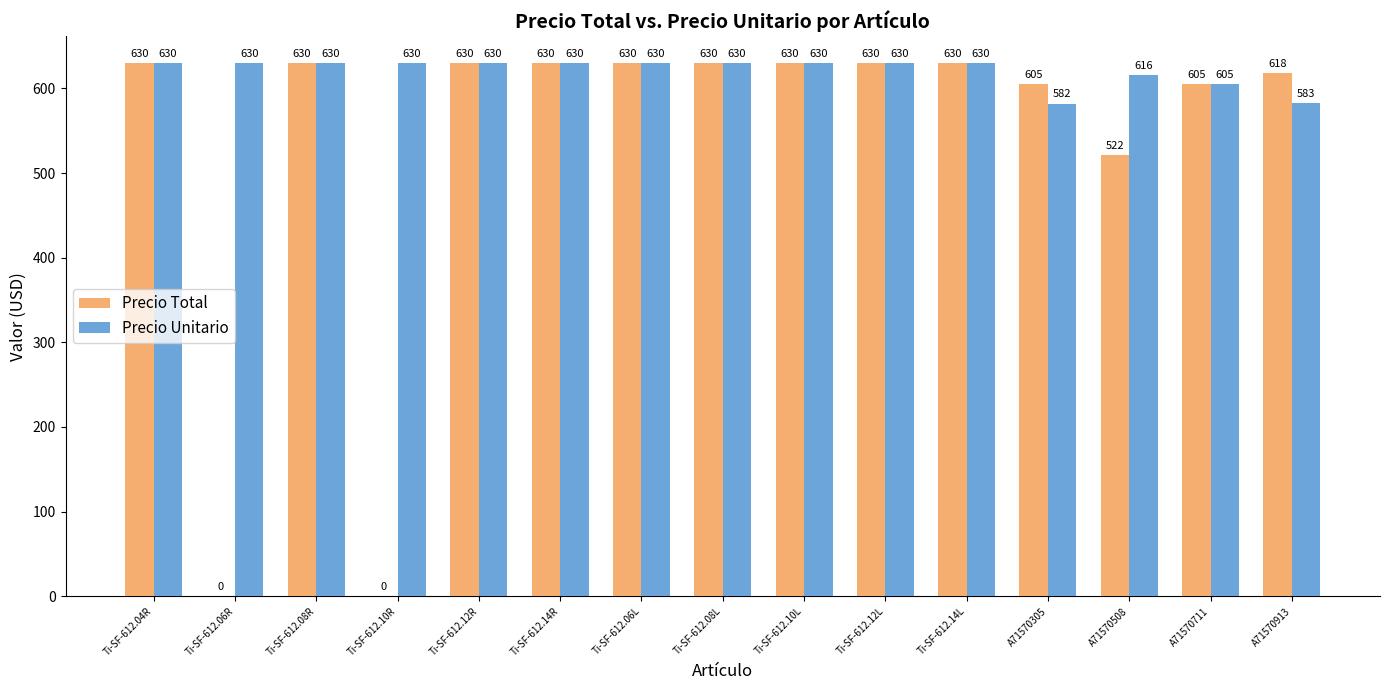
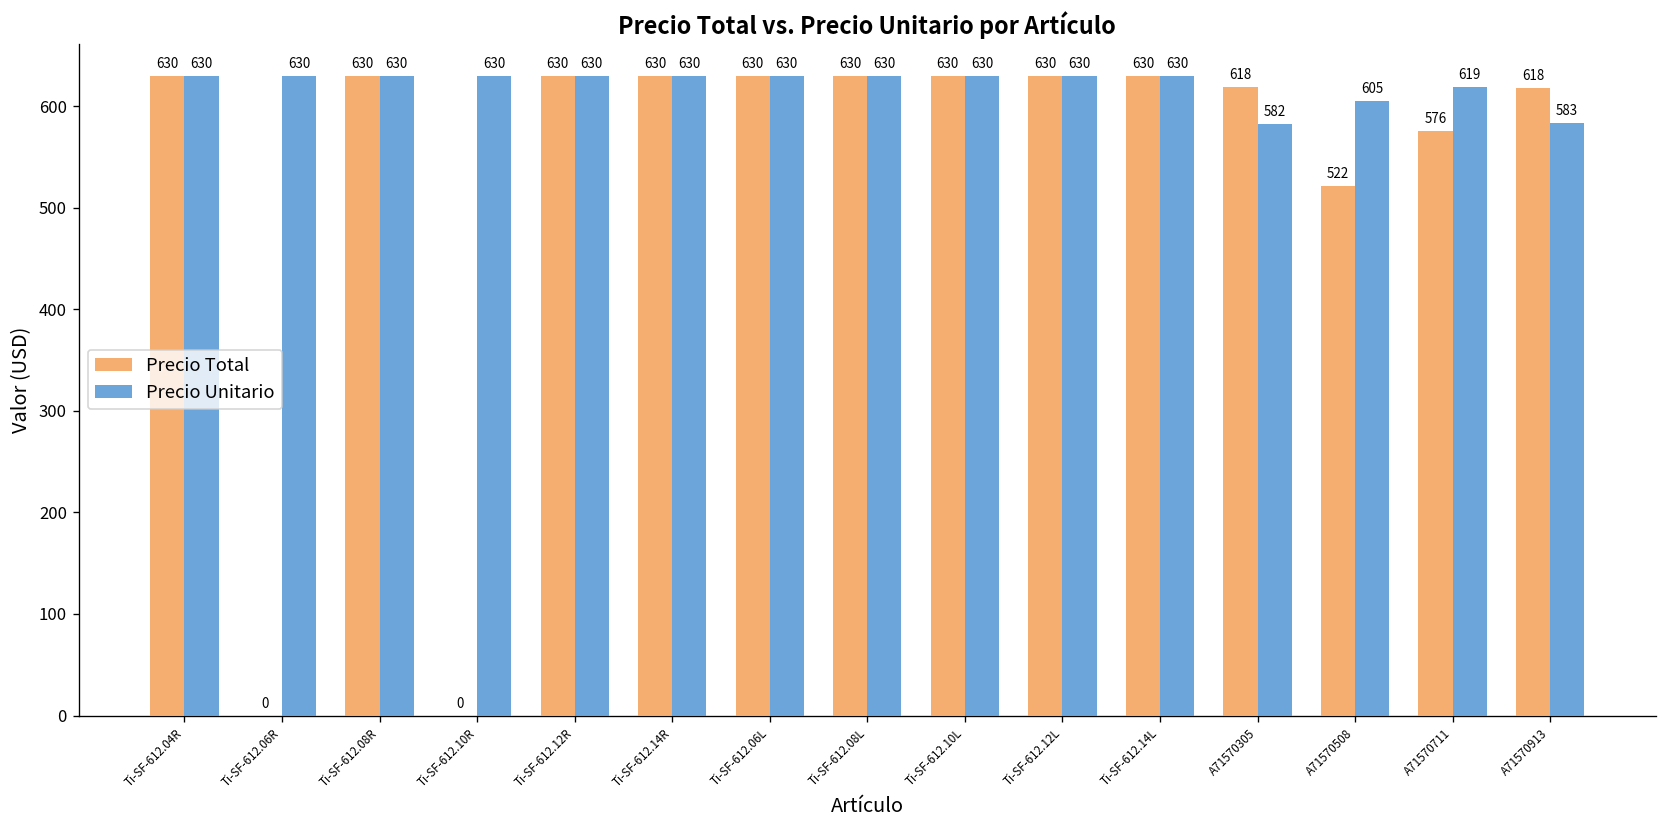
Precio Total, A71570305: 605 -> 618
Precio Unitario, A71570508: 616 -> 605
Precio Total, A71570711: 605 -> 576
Precio Unitario, A71570711: 605 -> 619
